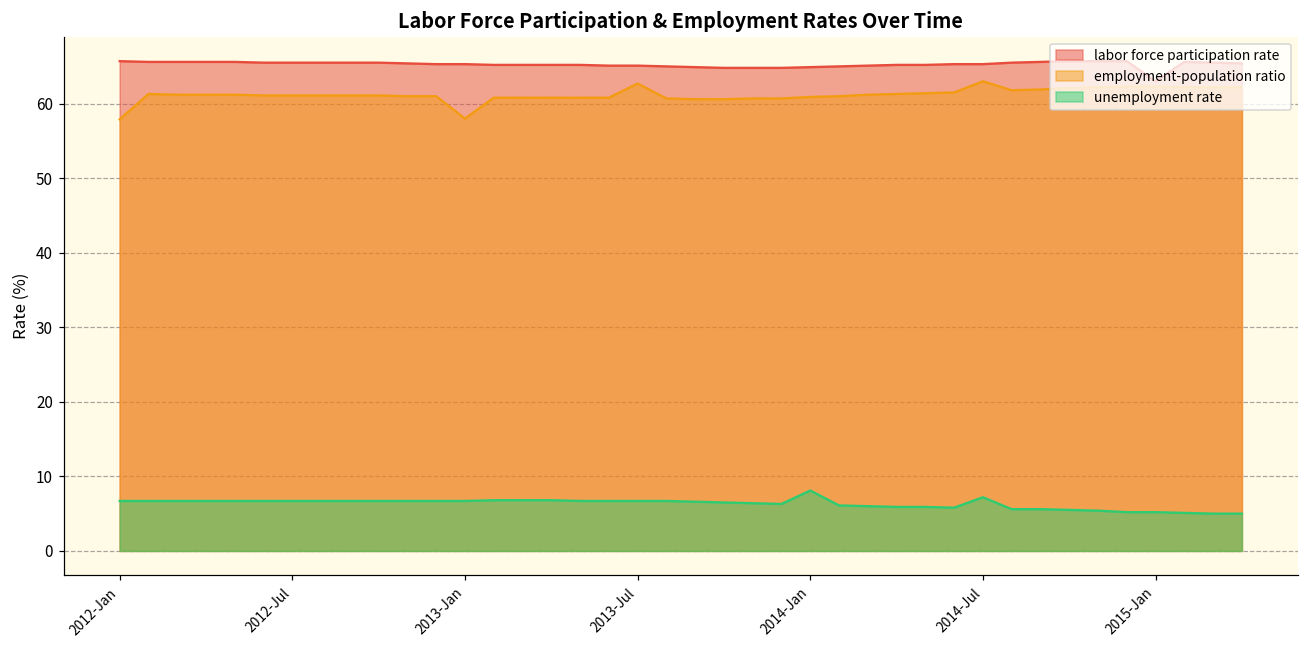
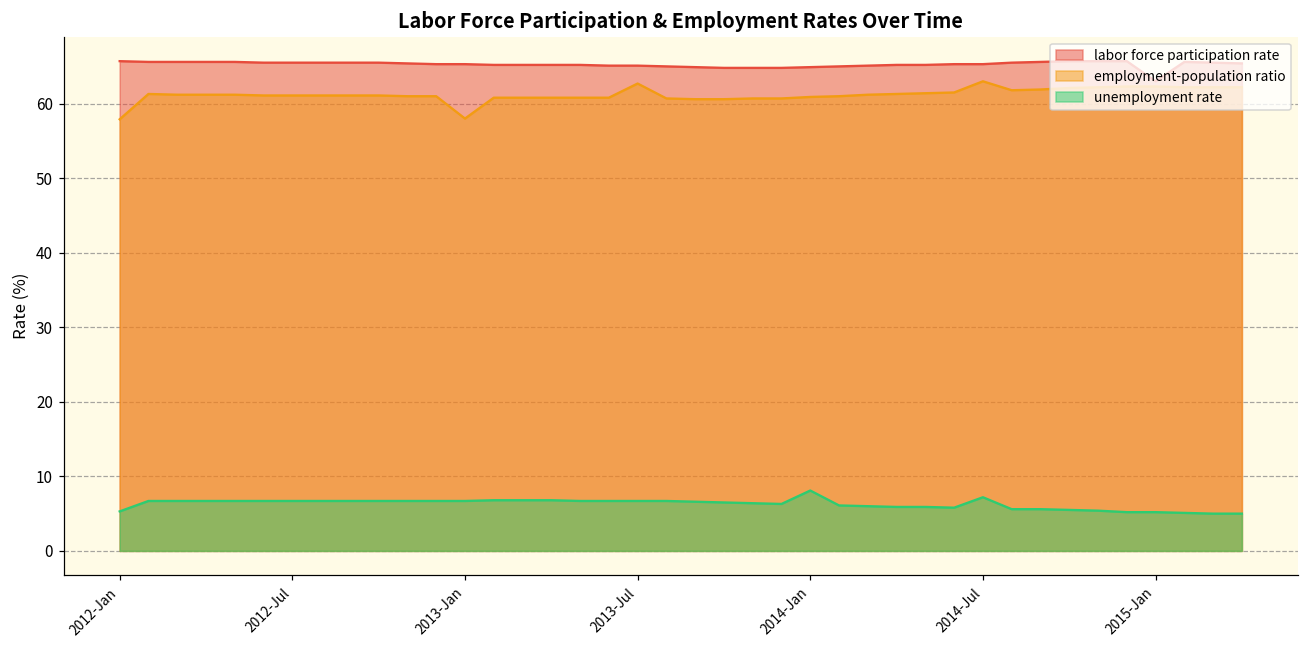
unemployment rate, 2012-Jan: 7 -> 5
